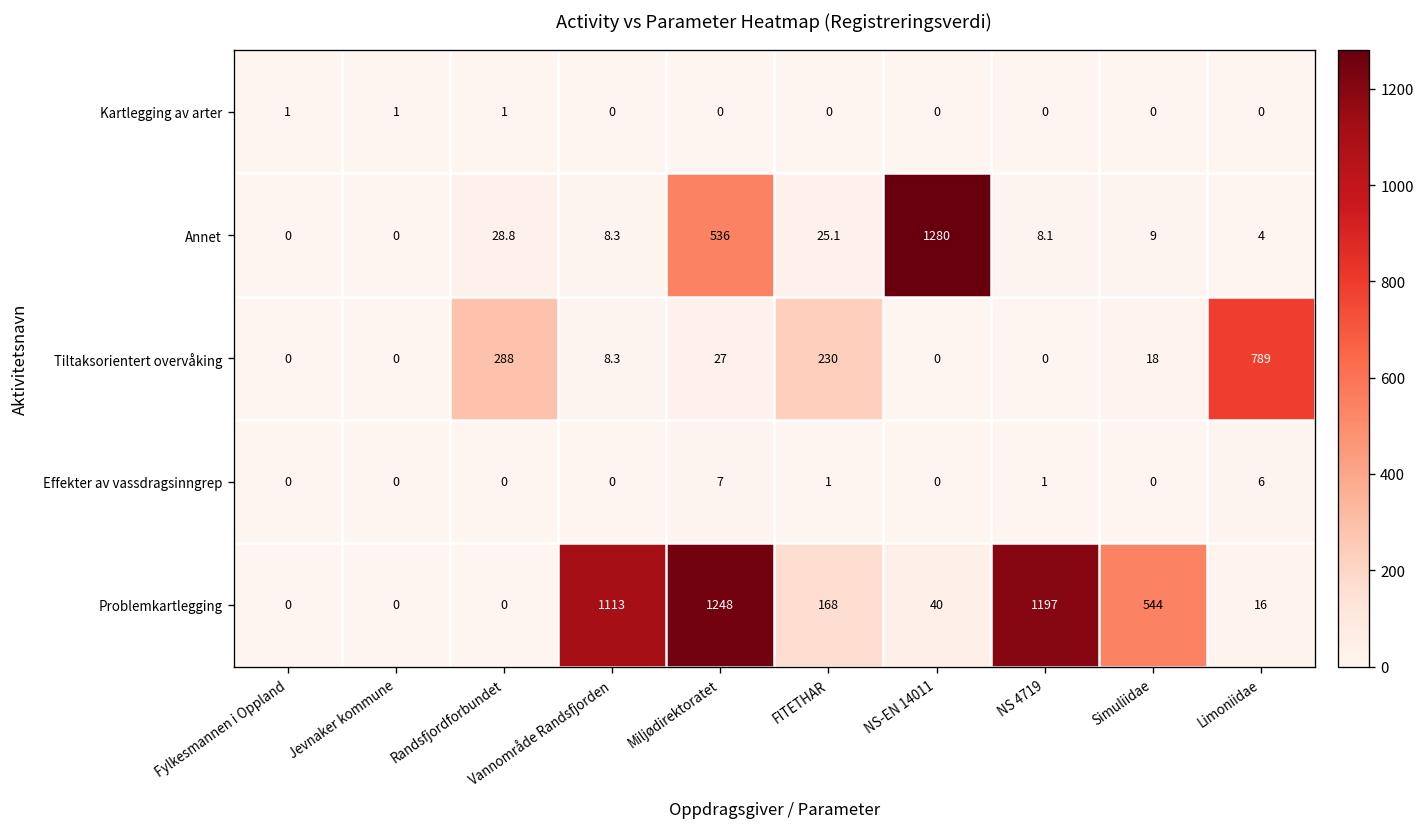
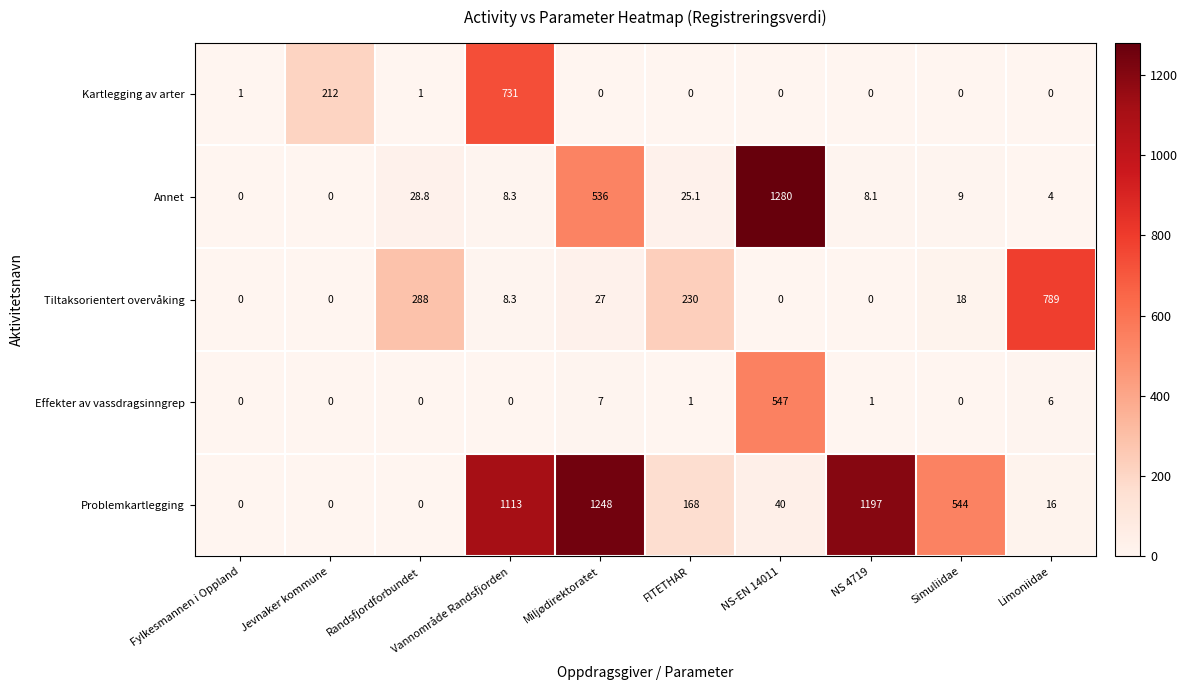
Kartlegging av arter, Jevnaker kommune: 1 -> 212
Kartlegging av arter, Vannområde Randsfjorden: 0 -> 731
Effekter av vassdragsinngrep, NS-EN 14011: 0 -> 547
